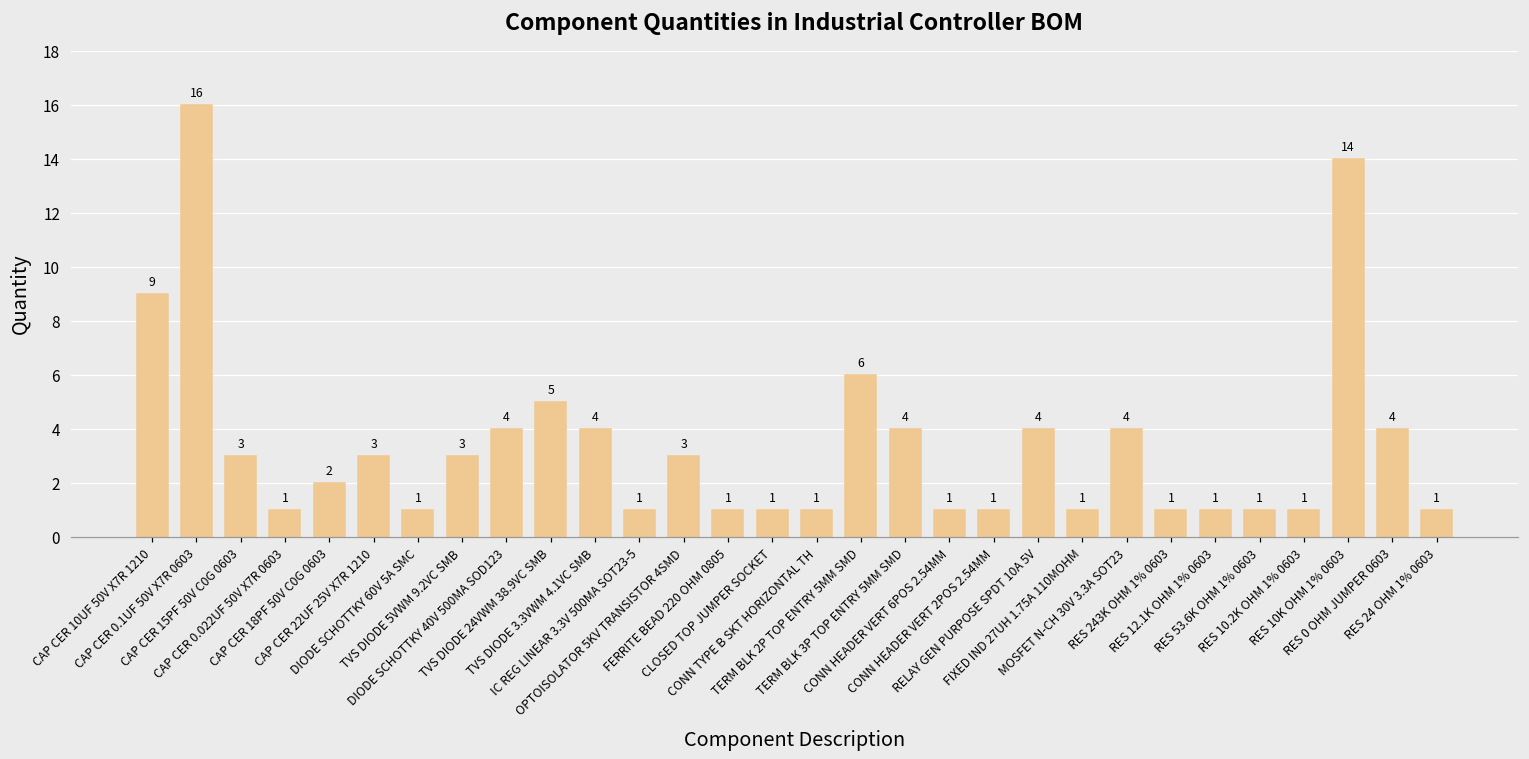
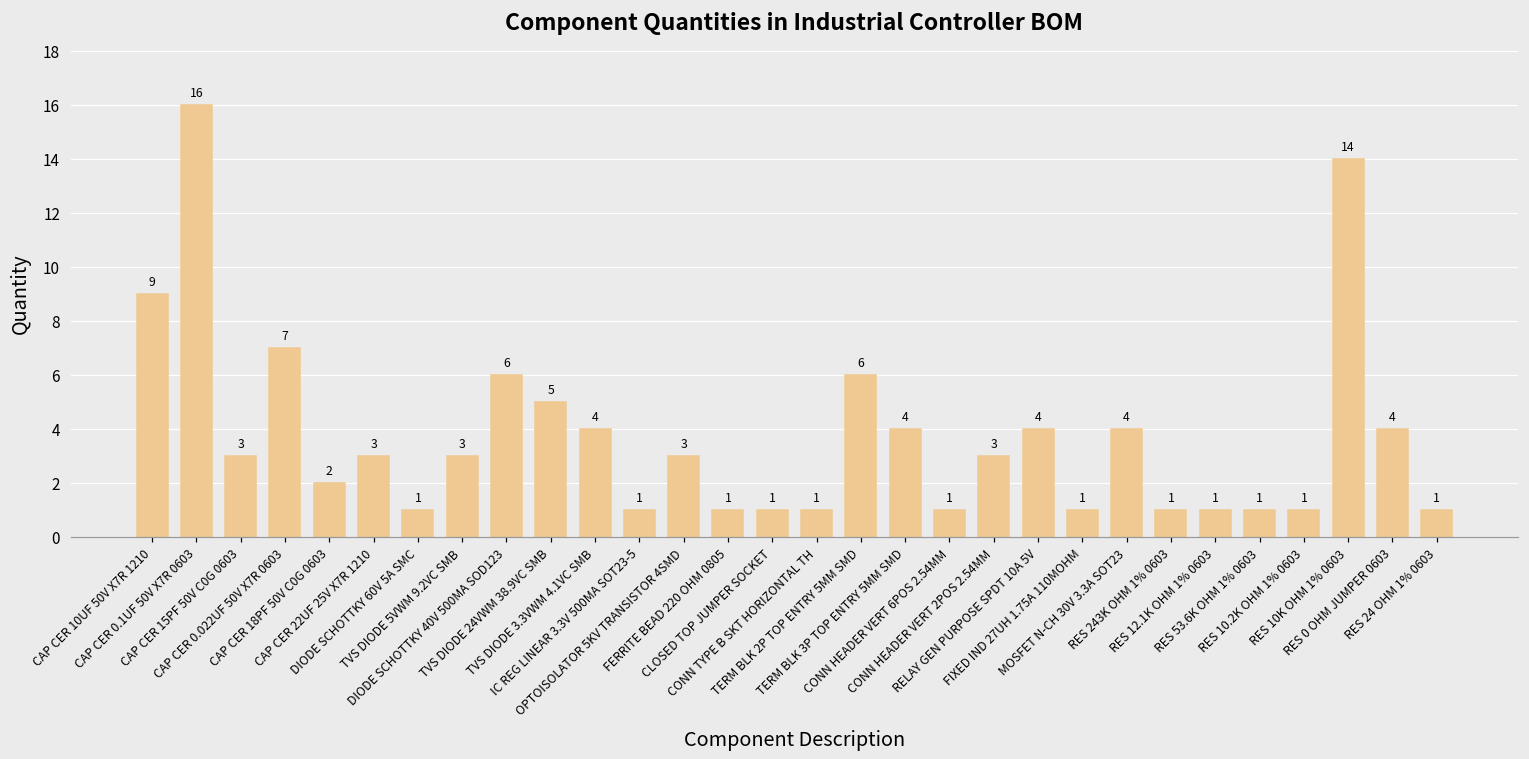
CAP CER 0.022UF 50V X7R 0603: 1 -> 7
DIODE SCHOTTKY 40V 500MA SOD123: 4 -> 6
CONN HEADER VERT 2POS 2.54MM: 1 -> 3
